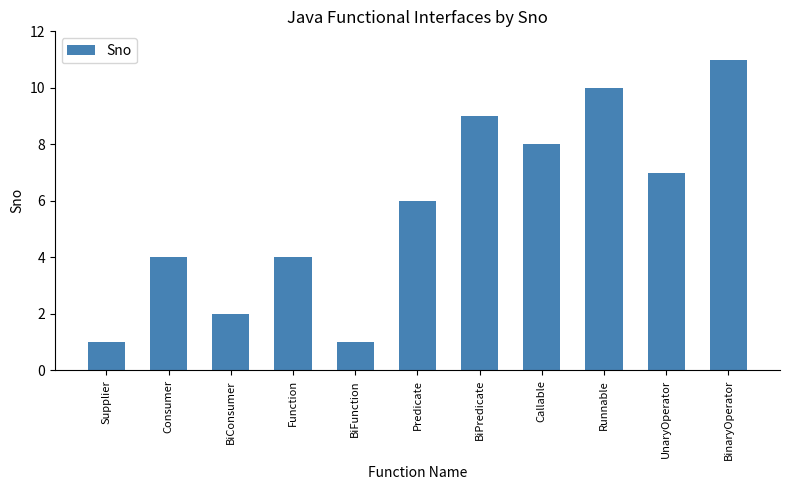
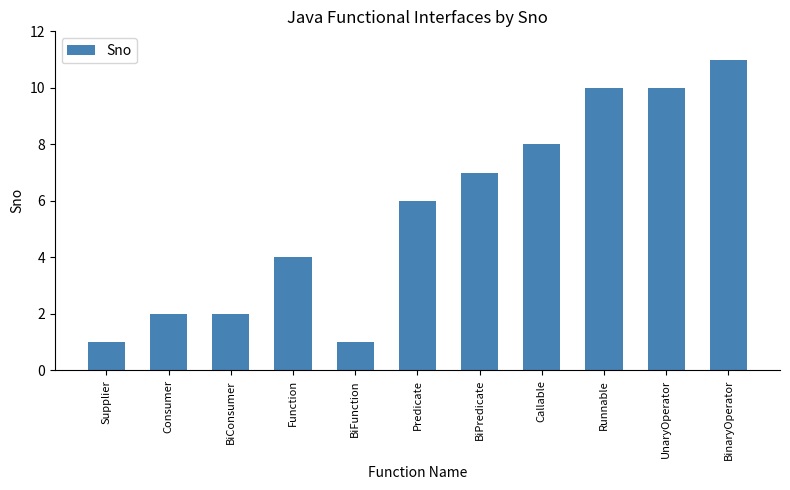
Consumer: 4 -> 2
BiPredicate: 9 -> 7
UnaryOperator: 7 -> 10
